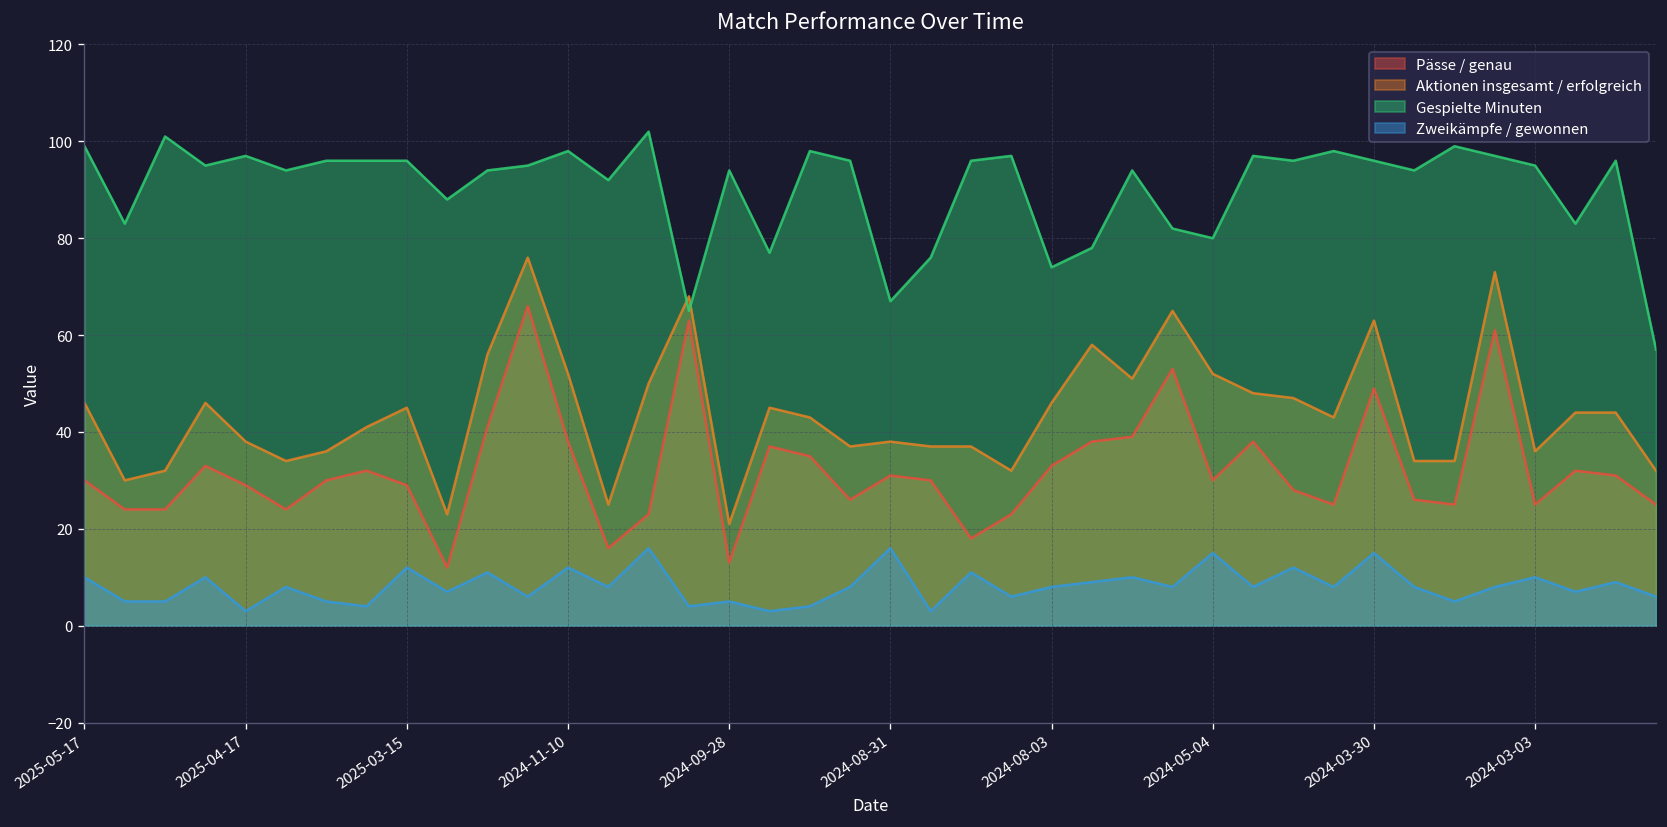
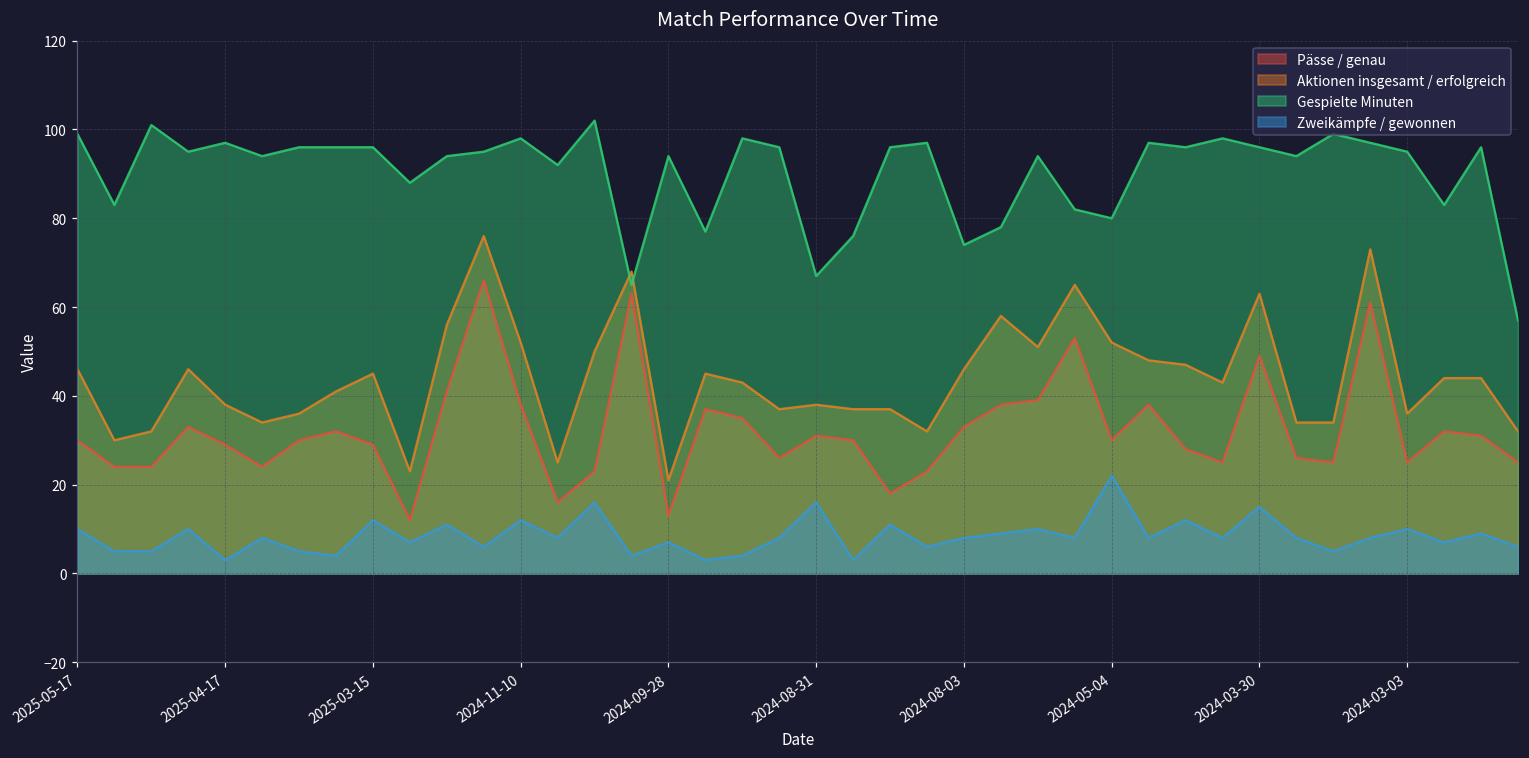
Zweikämpfe / gewonnen, 2024-09-28: 5 -> 7
Zweikämpfe / gewonnen, 2024-05-04: 15 -> 22
